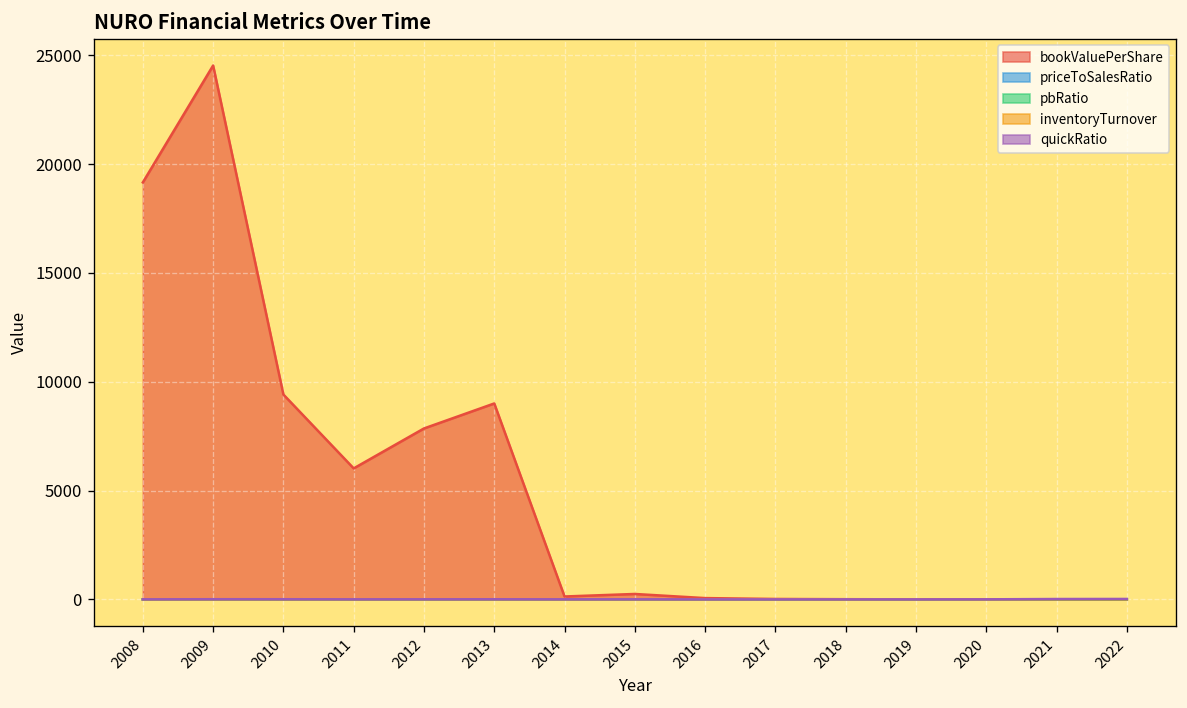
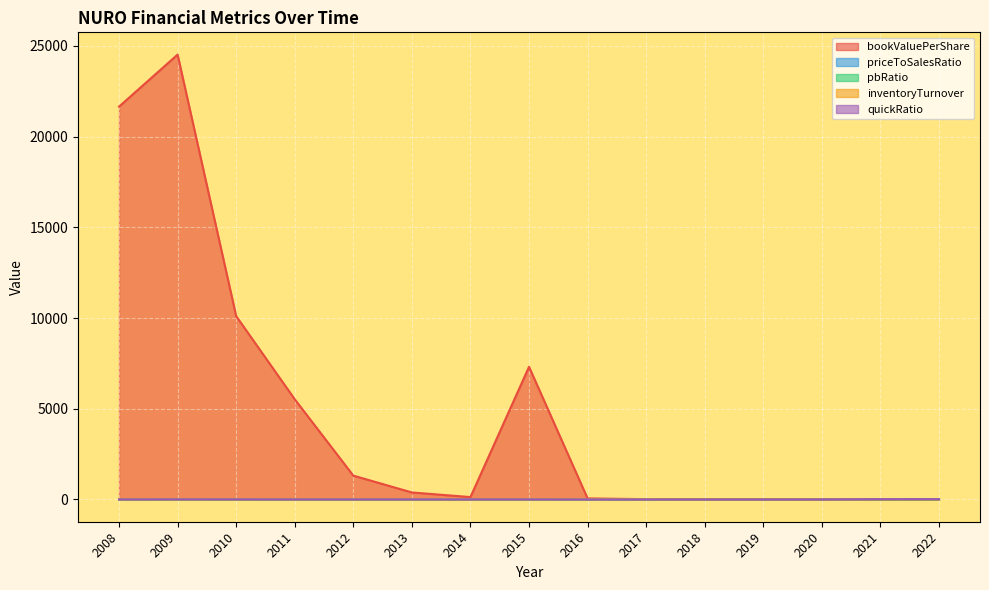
bookValuePerShare, 2008: 19200 -> 21700
bookValuePerShare, 2010: 9400 -> 10100
bookValuePerShare, 2011: 6000 -> 5500
bookValuePerShare, 2012: 7900 -> 1300
bookValuePerShare, 2013: 9000 -> 400
bookValuePerShare, 2015: 200 -> 7300
